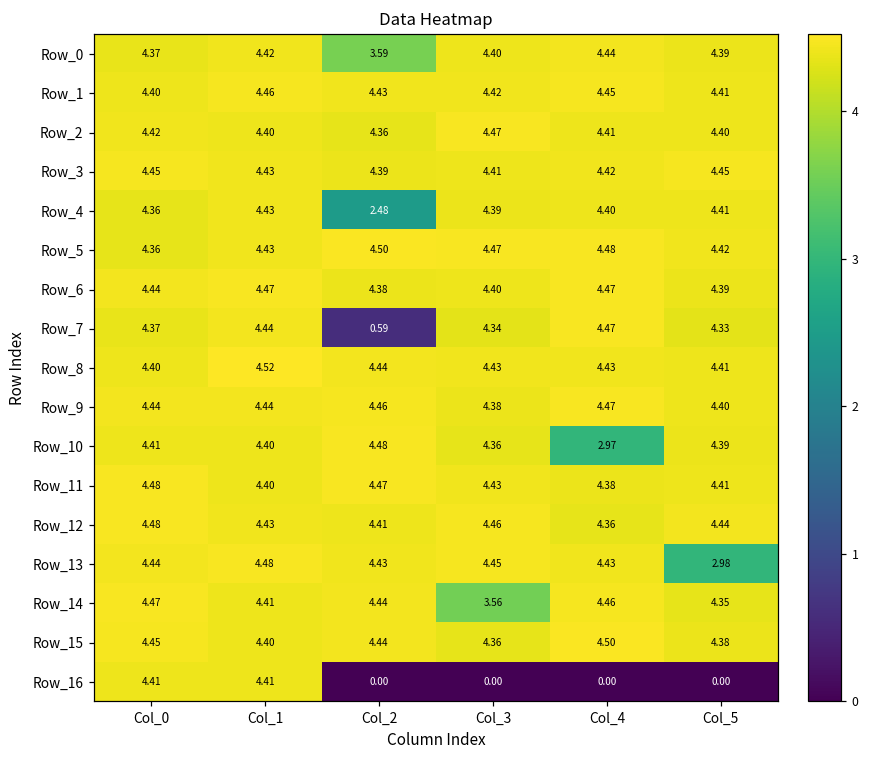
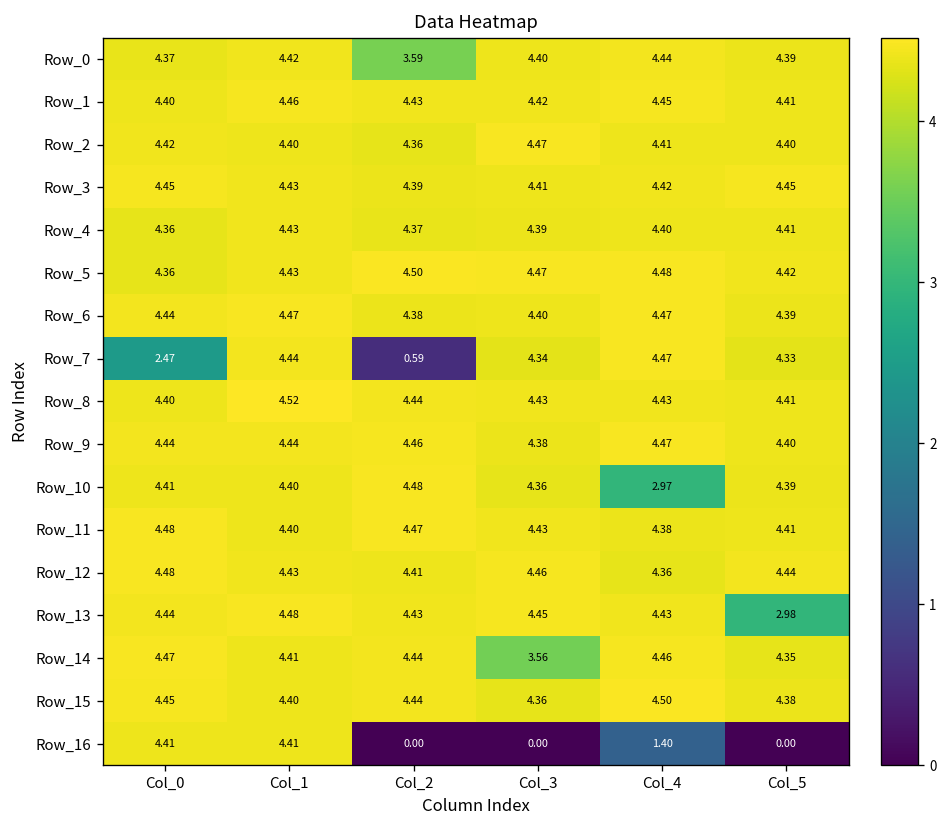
Row_4, Col_2: 2.48 -> 4.37
Row_7, Col_0: 4.37 -> 2.47
Row_16, Col_4: 0.00 -> 1.40
